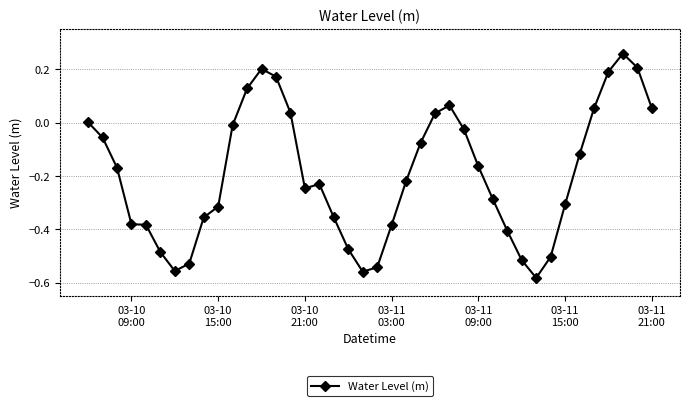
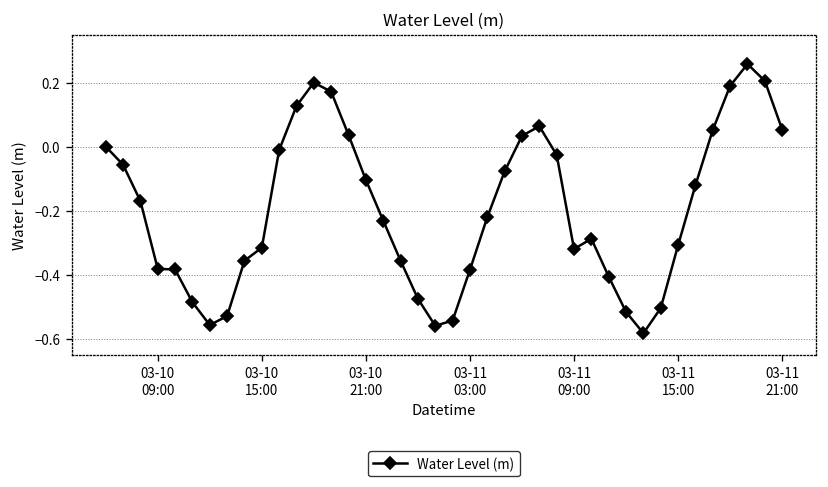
03-10 21:00: -0.25 -> -0.10
03-11 09:00: -0.16 -> -0.32
